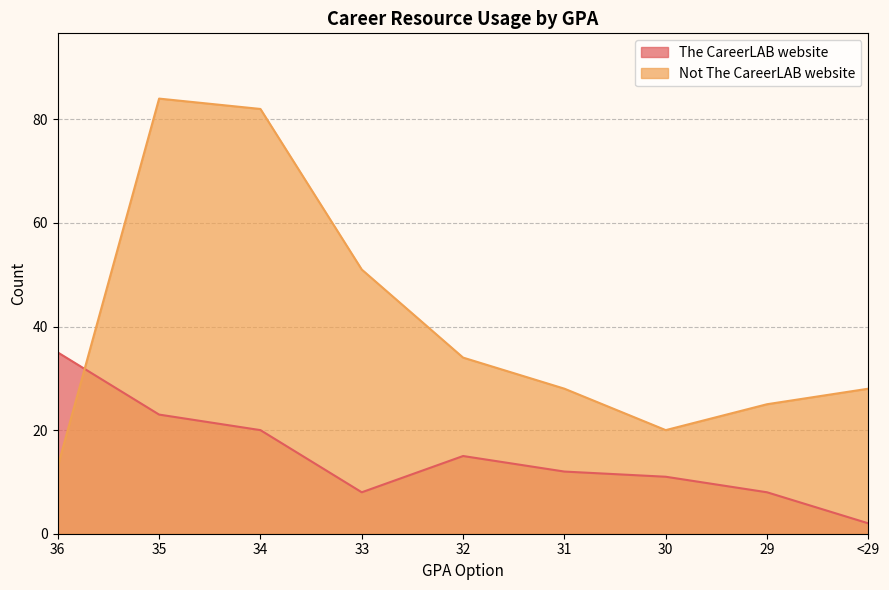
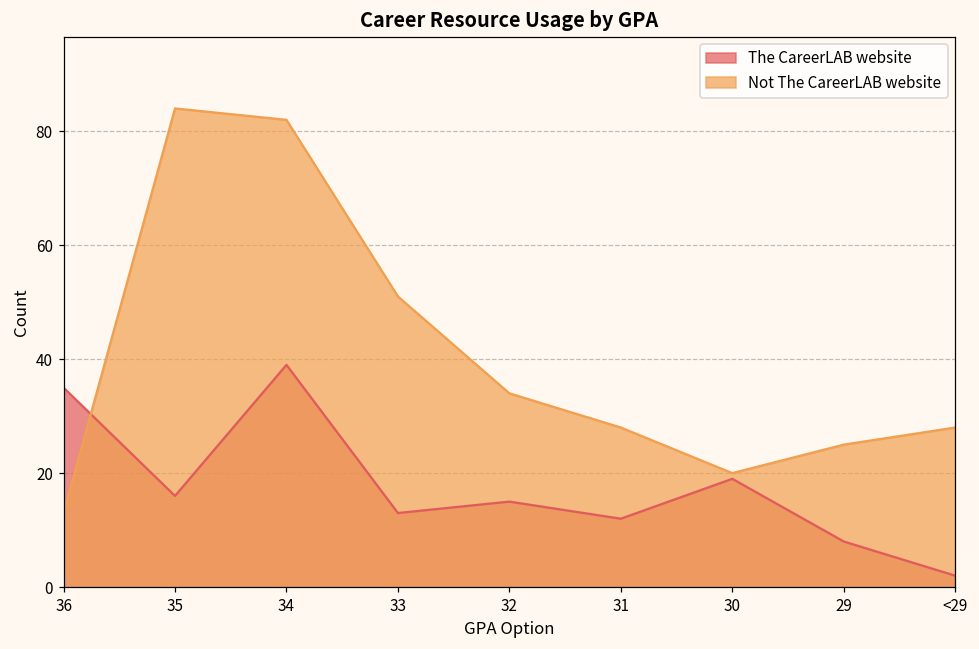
The CareerLAB website, 35: 23 -> 16
The CareerLAB website, 34: 20 -> 39
The CareerLAB website, 33: 8 -> 13
The CareerLAB website, 30: 11 -> 19
